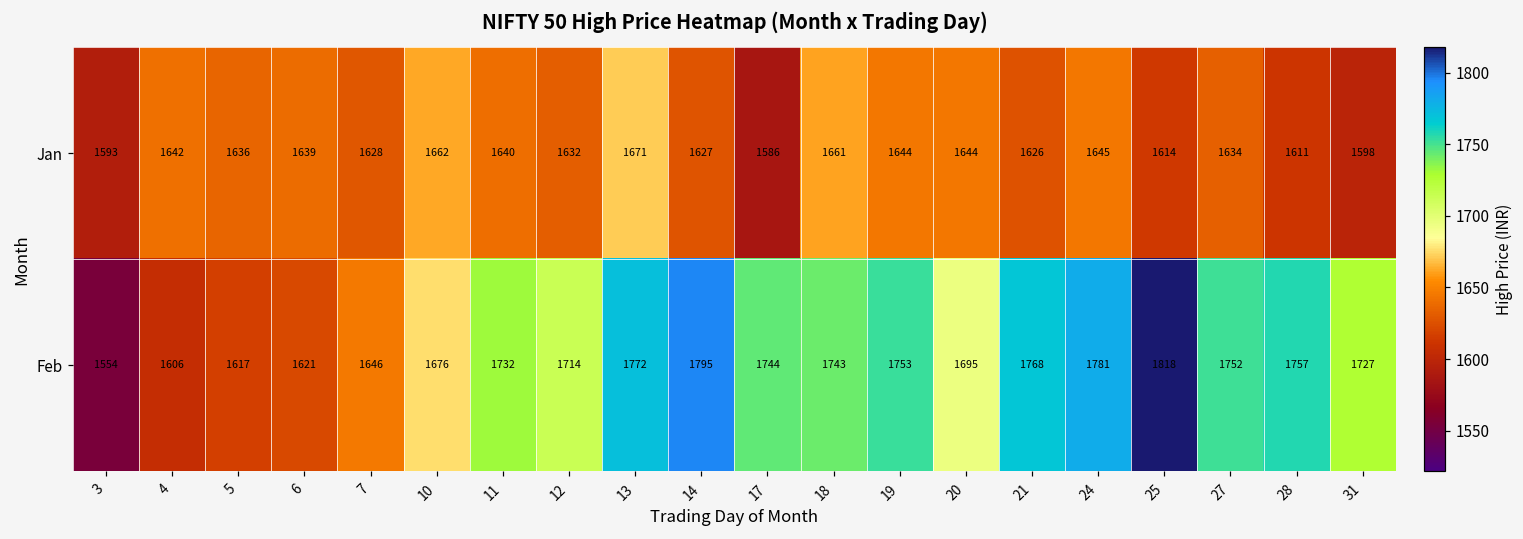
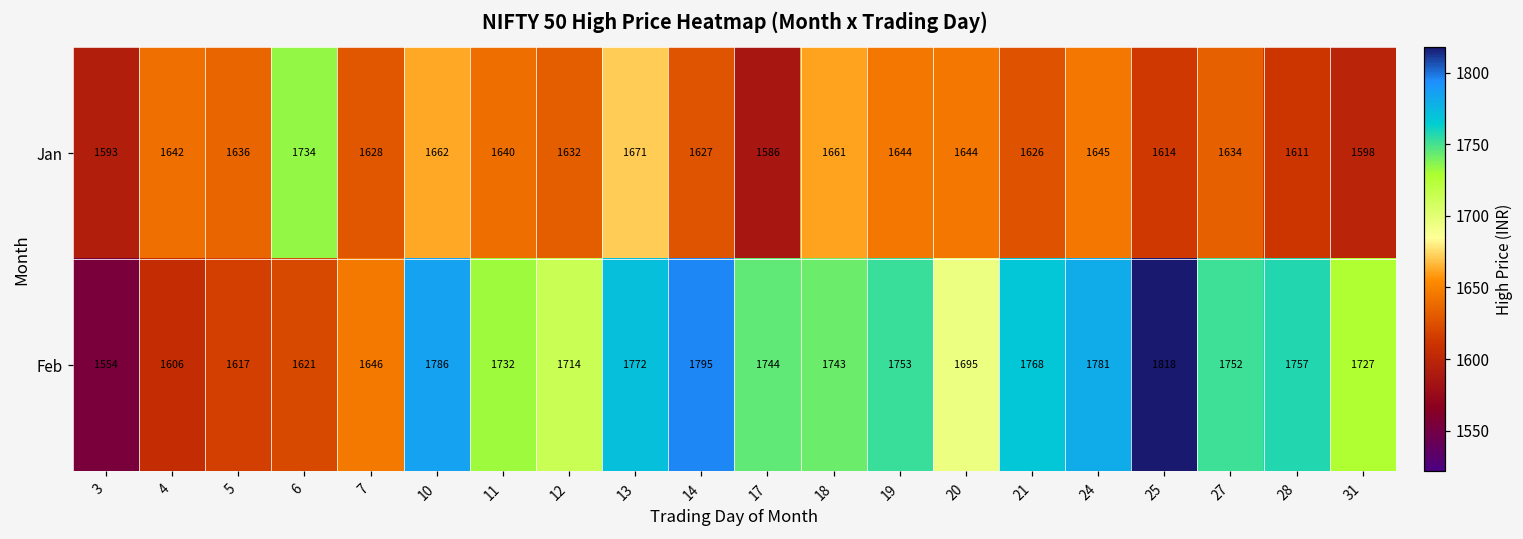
Jan, 6: 1639 -> 1734
Feb, 10: 1676 -> 1786
